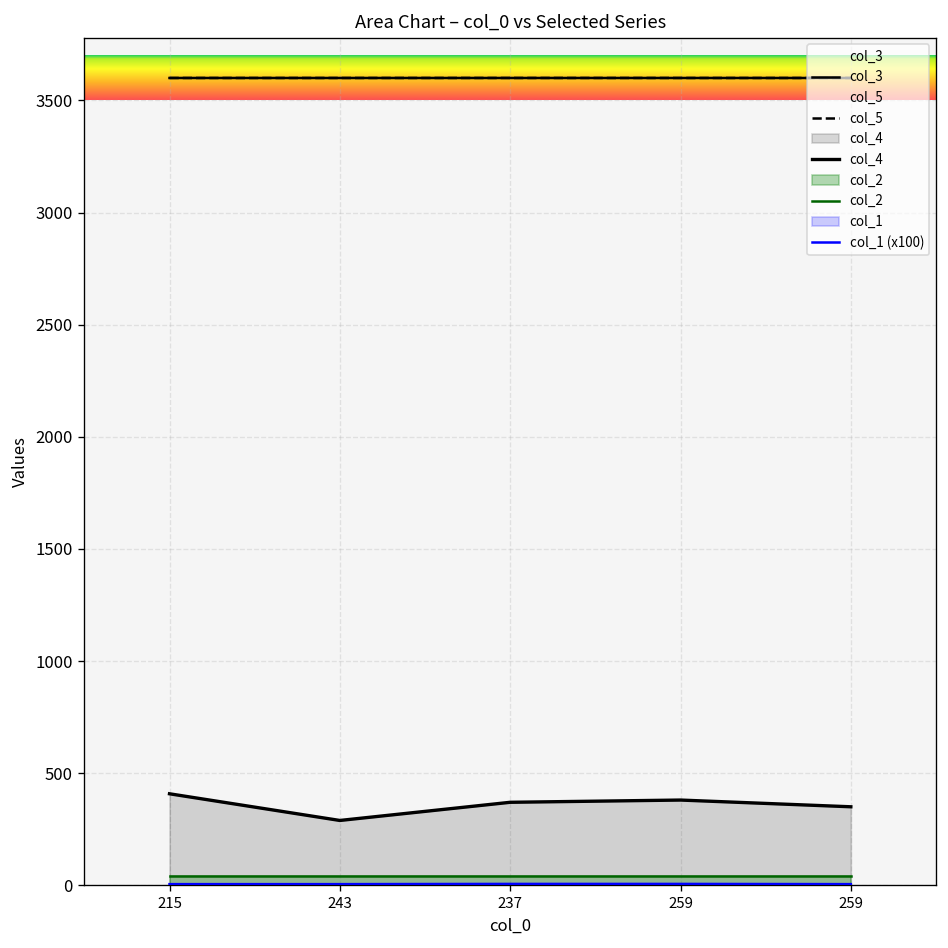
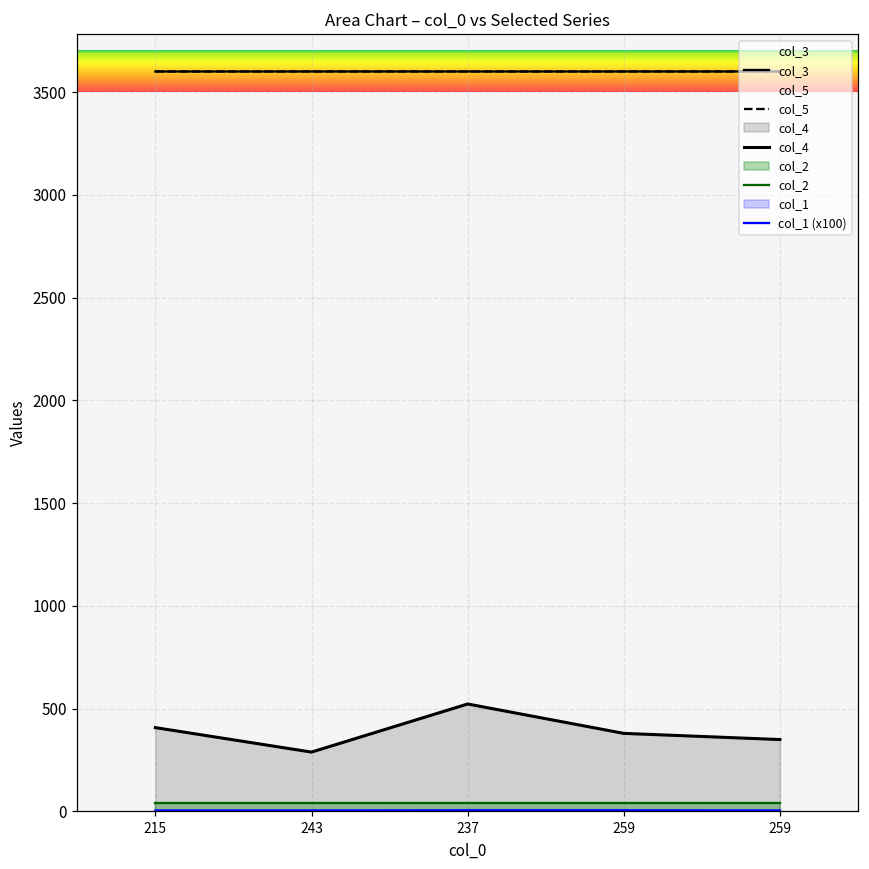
col_4, 237: 370 -> 520
